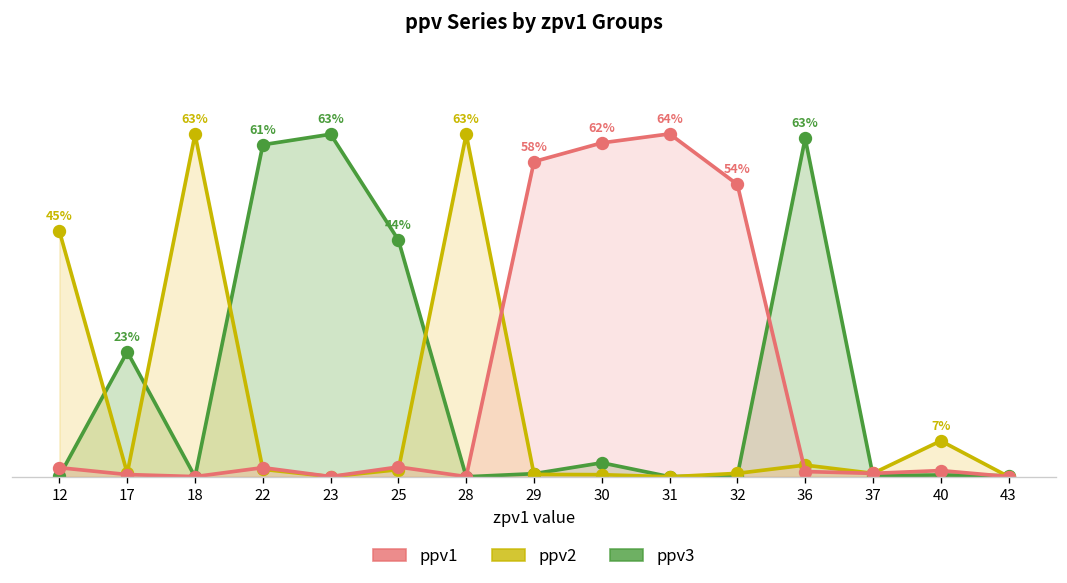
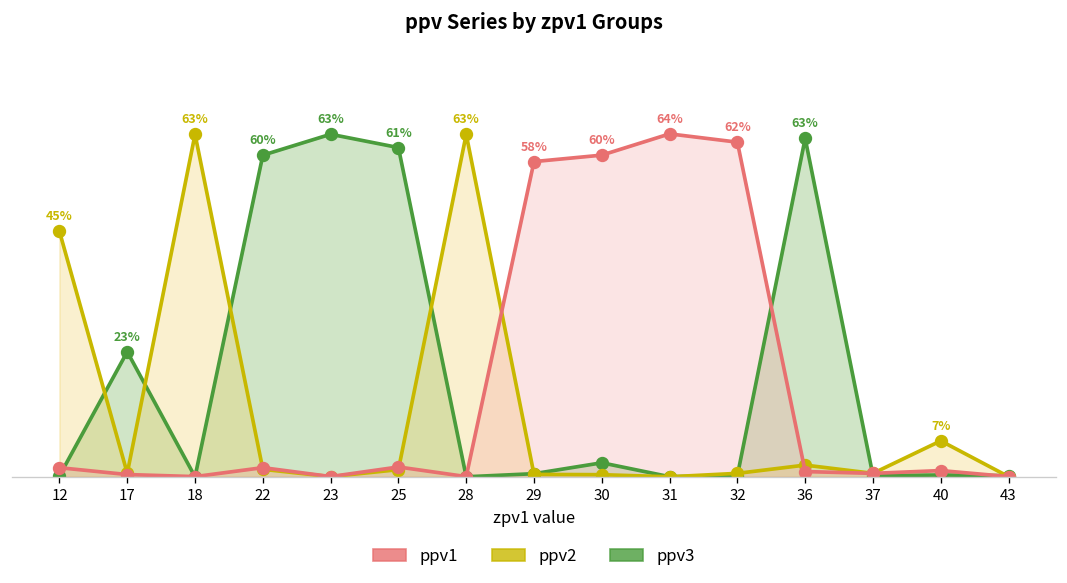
ppv3, 22: 61% -> 60%
ppv3, 25: 44% -> 61%
ppv1, 30: 62% -> 60%
ppv1, 32: 54% -> 62%
